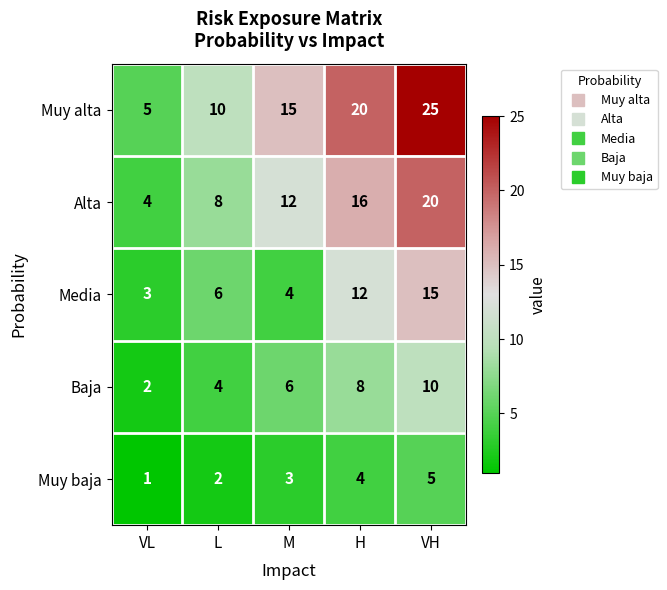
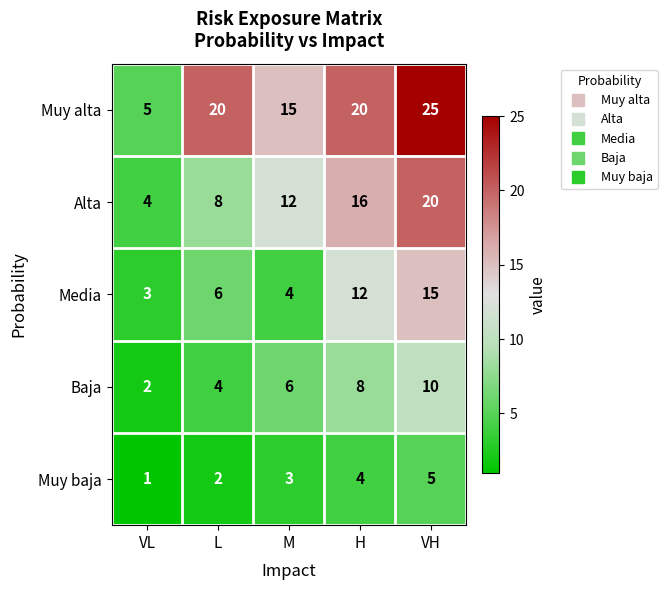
Muy alta, L: 10 -> 20
